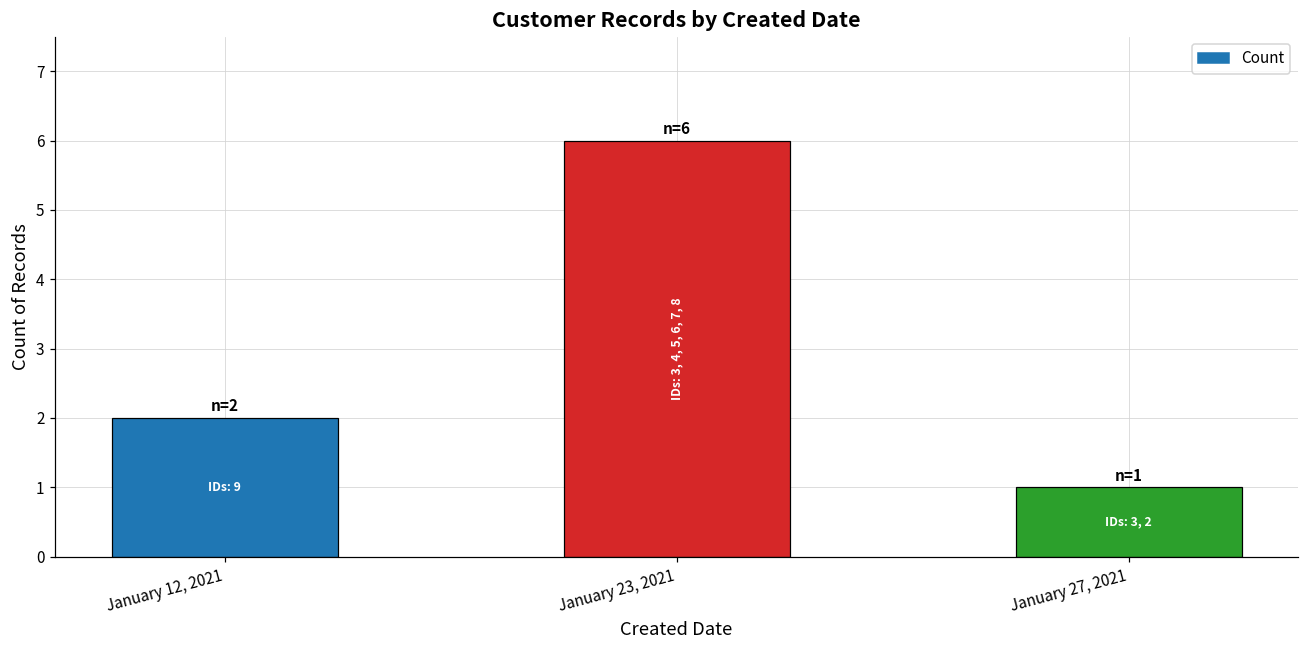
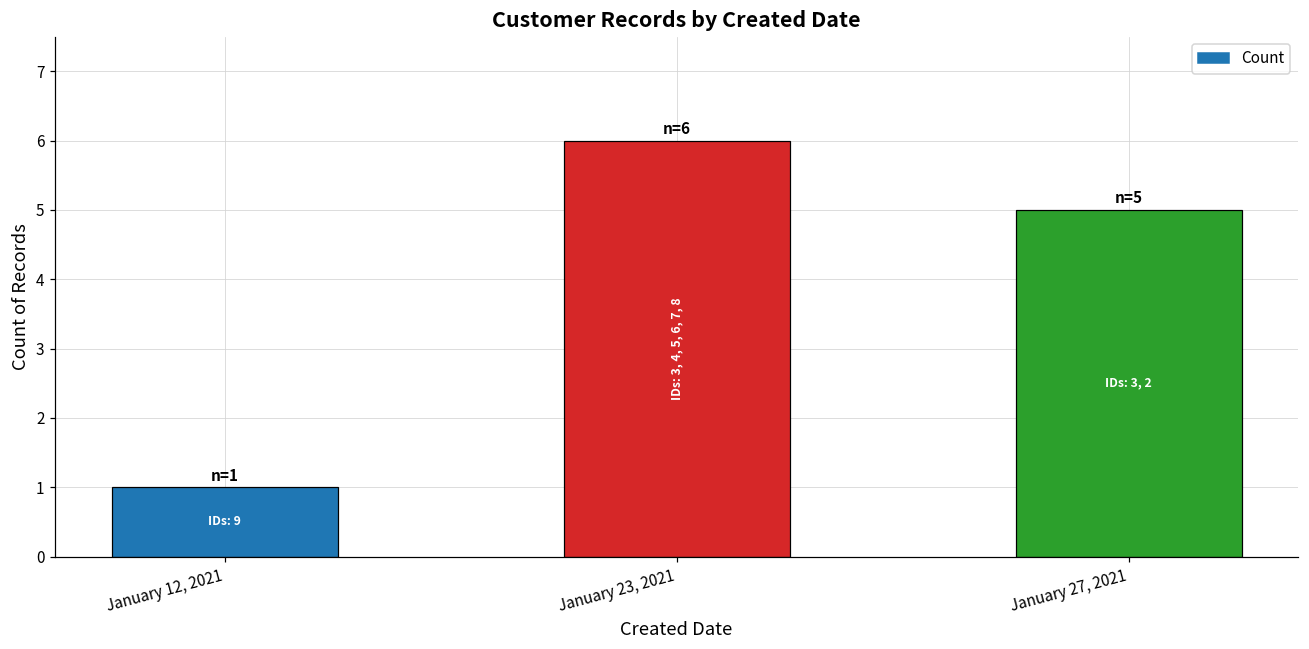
January 12, 2021: 2 -> 1
January 27, 2021: 1 -> 5
